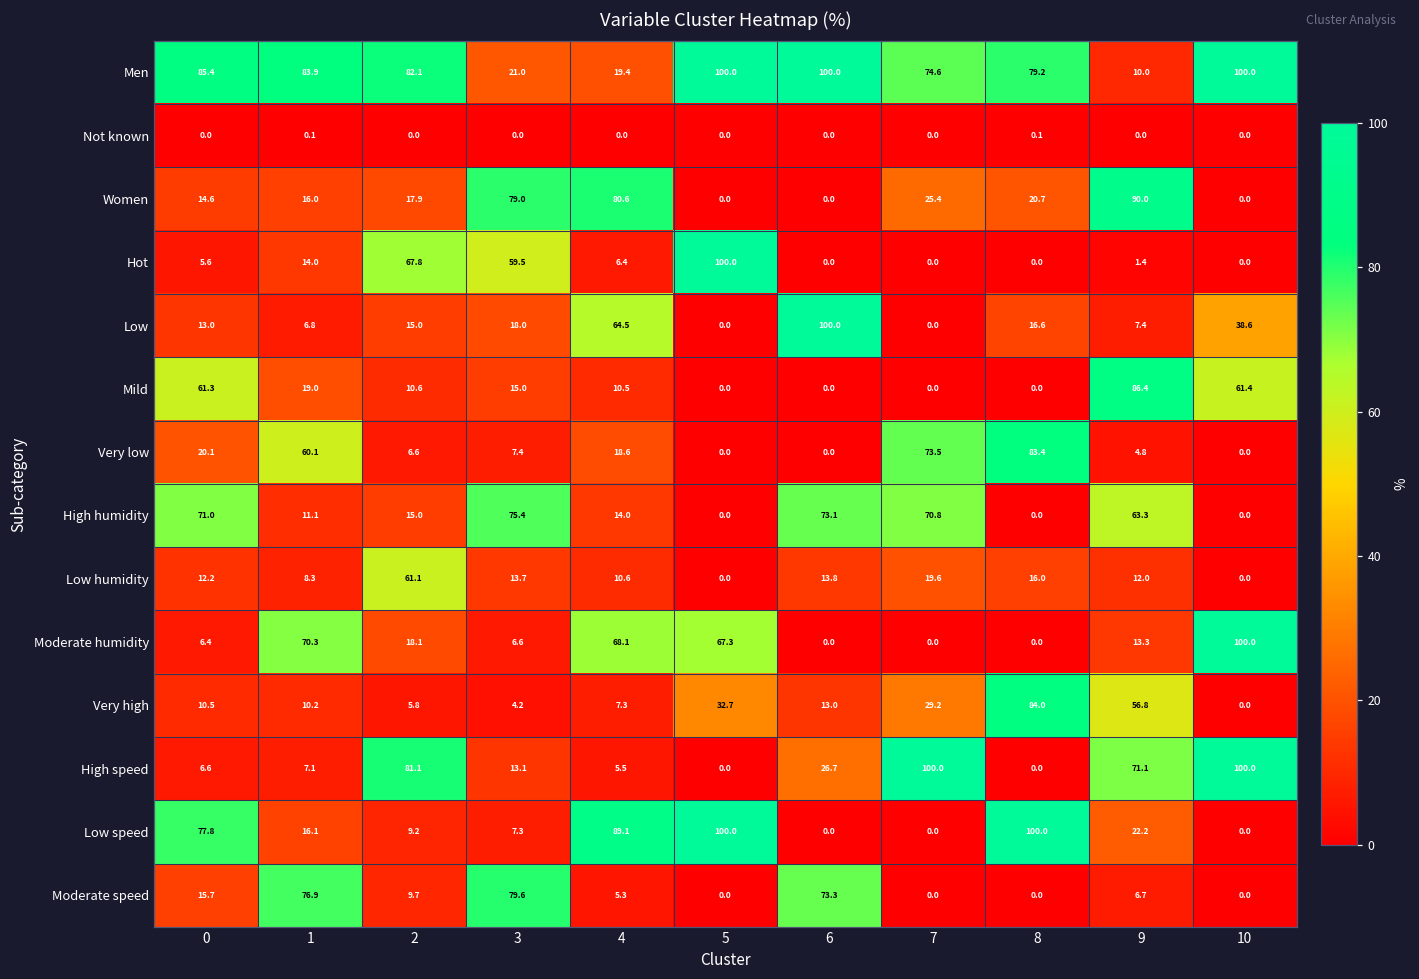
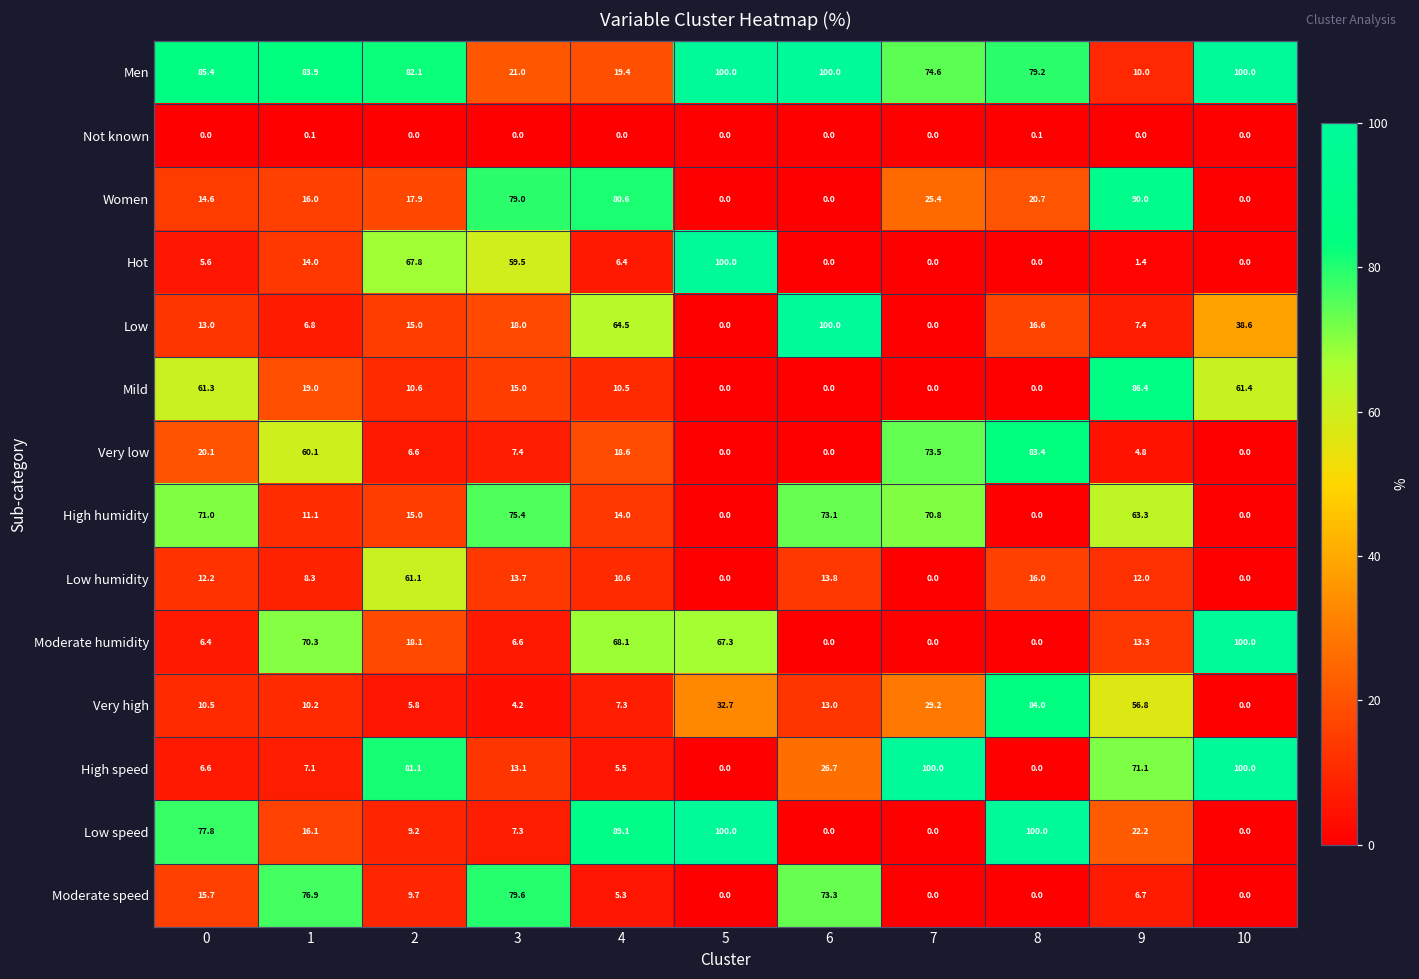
Low humidity, 7: 19.6 -> 0.0
